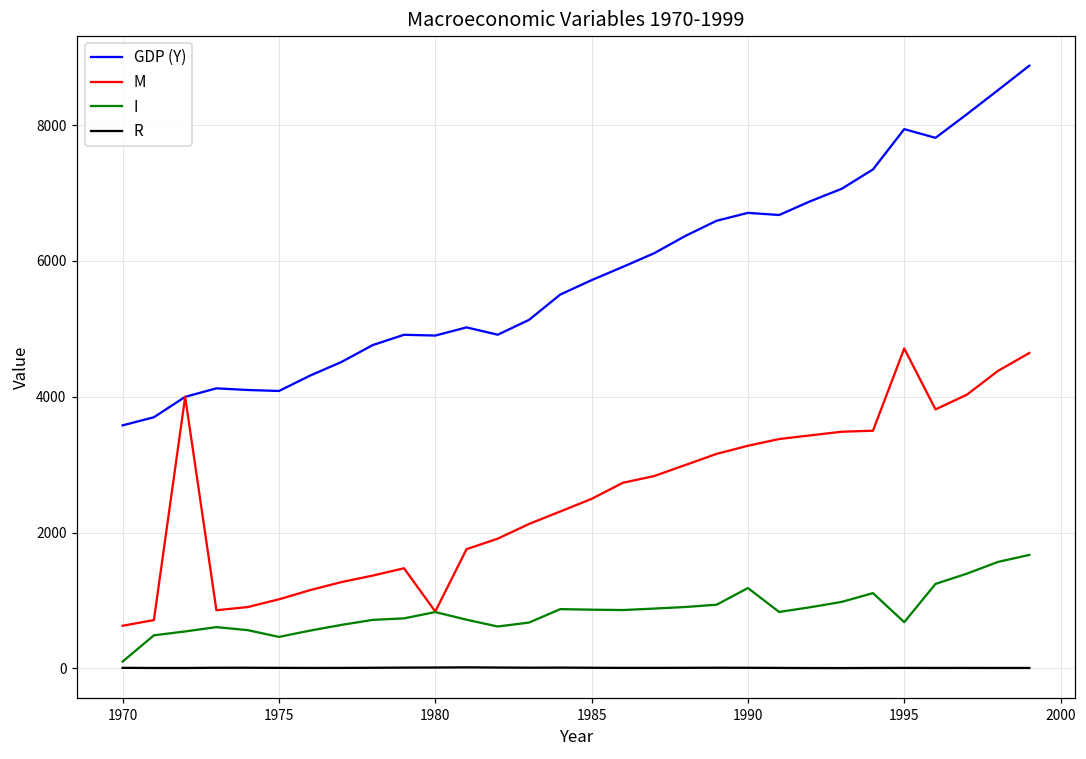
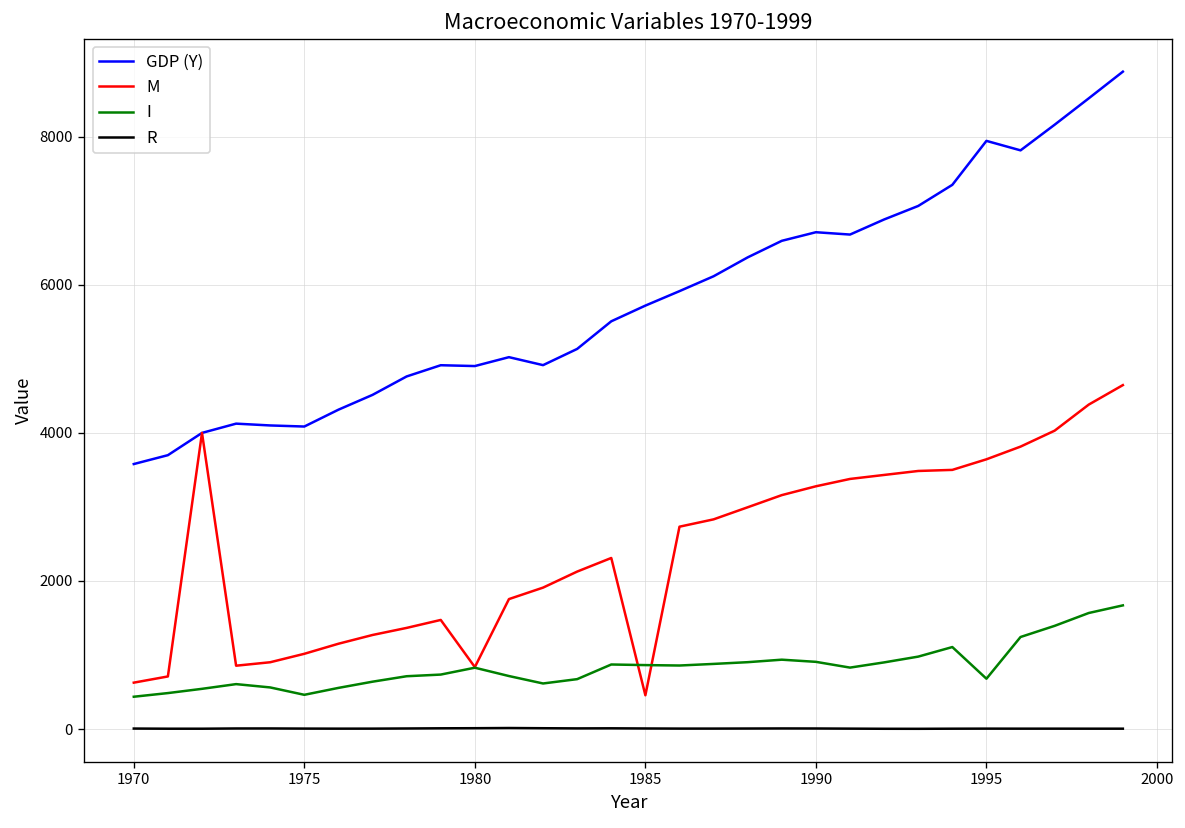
I, 1970: 100 -> 400
M, 1985: 2500 -> 500
I, 1990: 1200 -> 900
M, 1995: 4700 -> 3600
